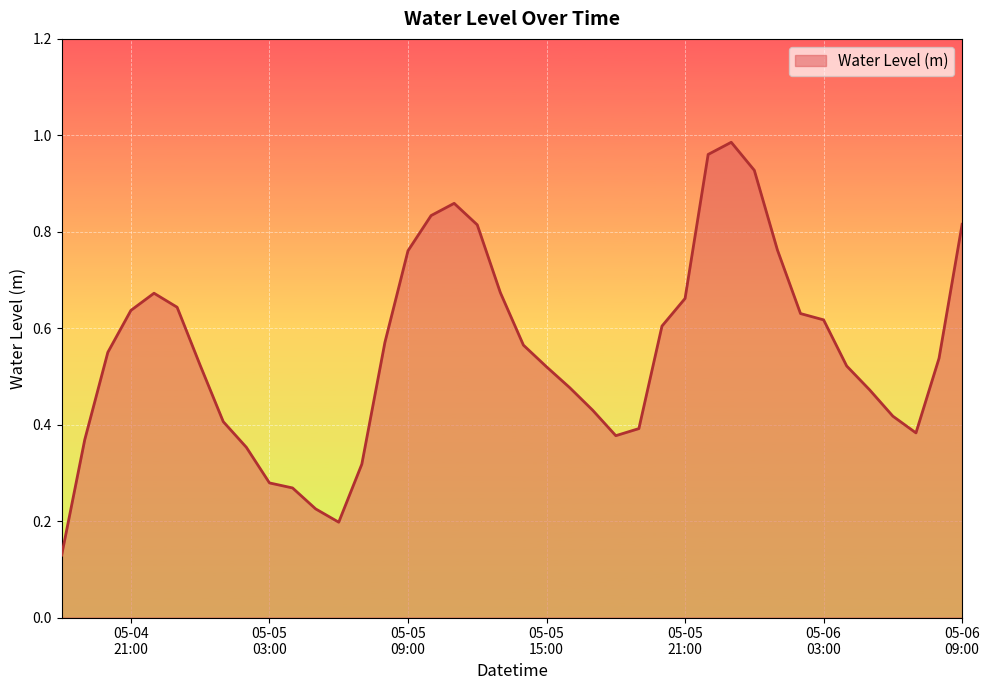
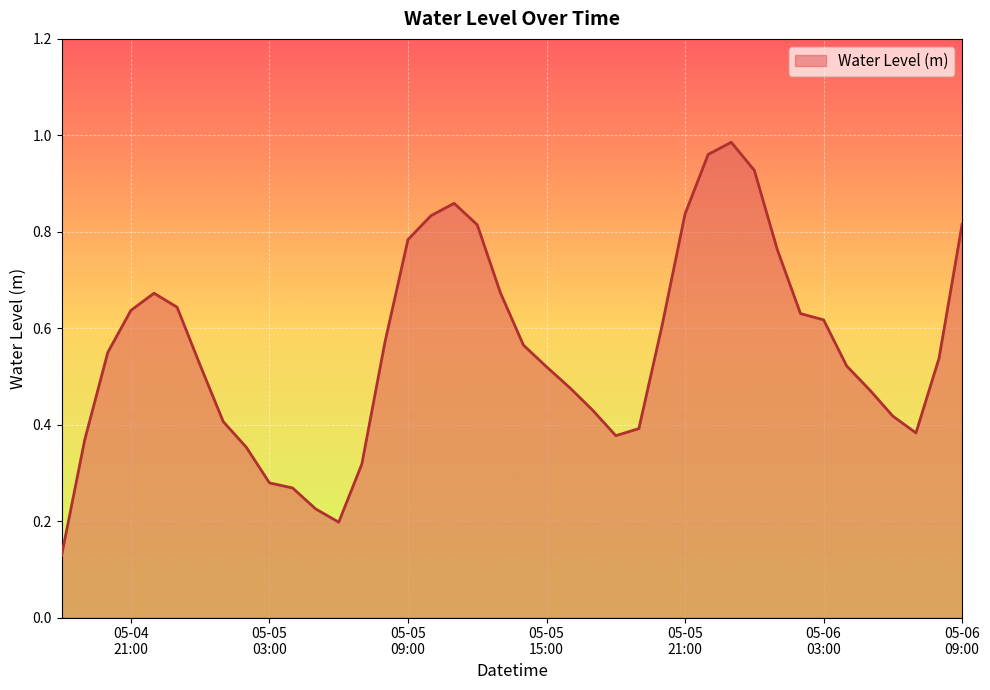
05-05 09:00: 0.76 -> 0.78
05-05 21:00: 0.66 -> 0.84
